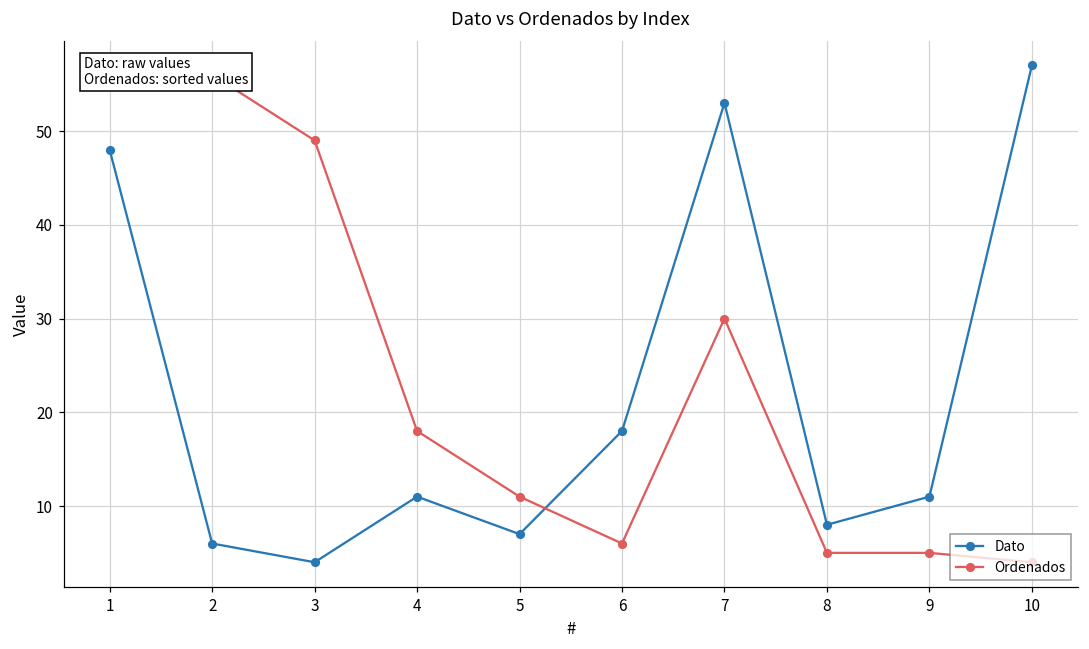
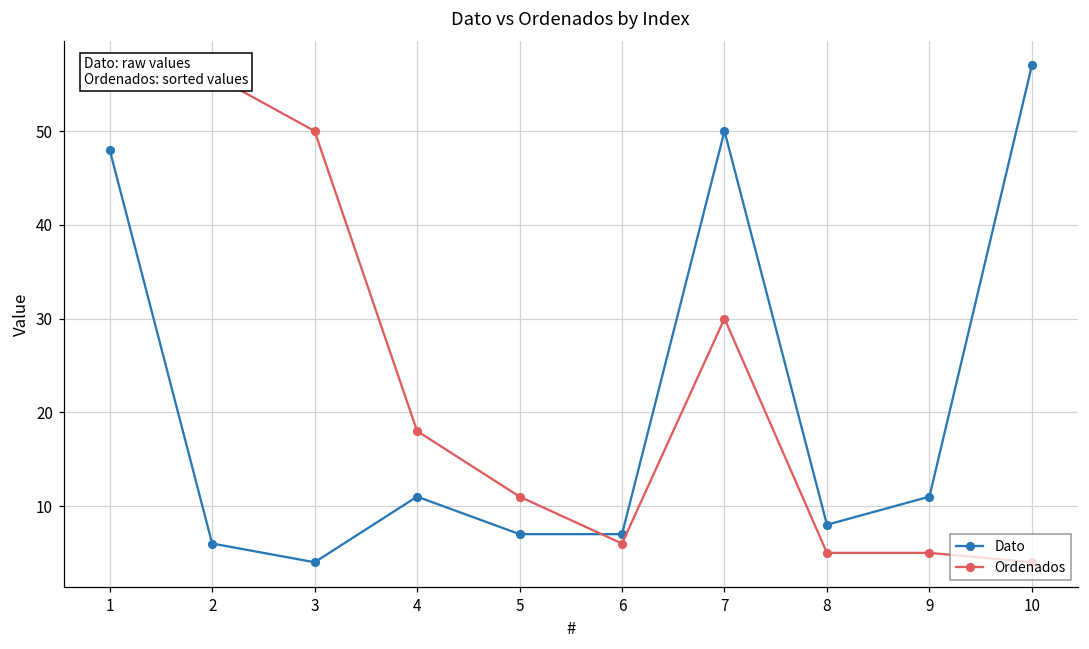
Ordenados, 3: 49 -> 50
Dato, 6: 18 -> 7
Dato, 7: 53 -> 50
